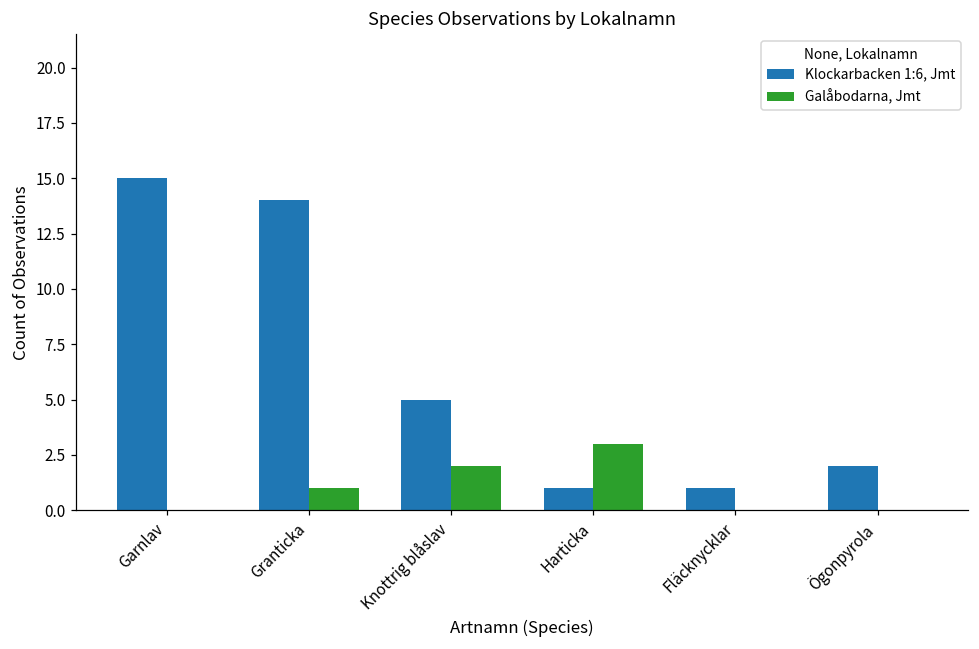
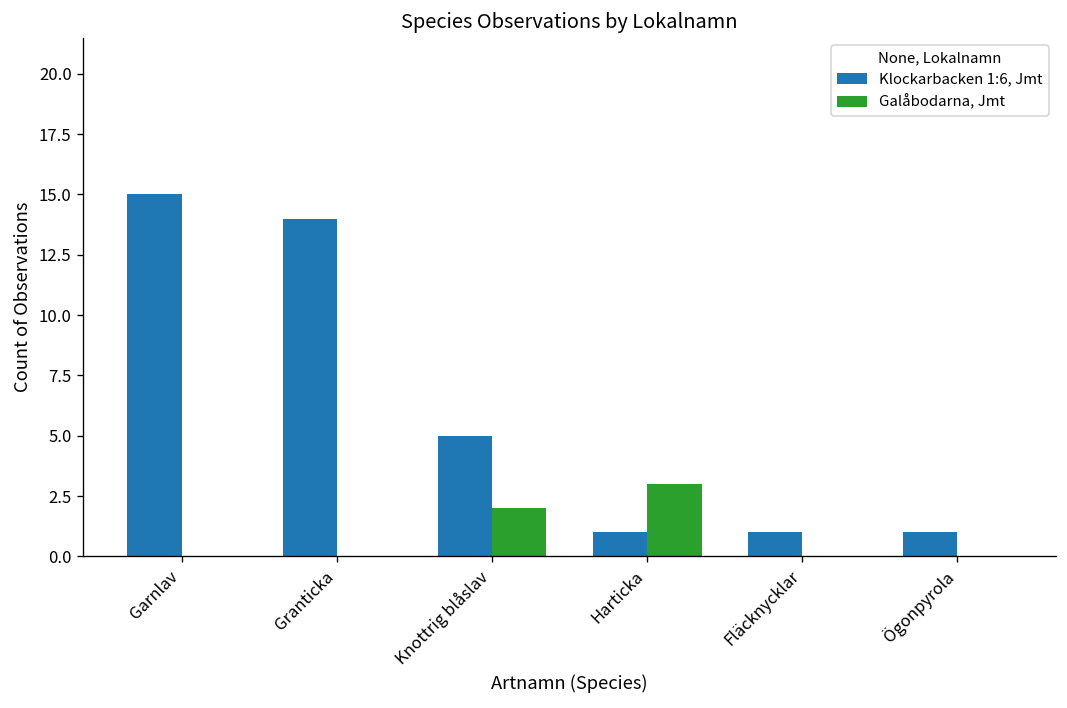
Galåbodarna, Jmt, Granticka: 1 -> 0
Klockarbacken 1:6, Jmt, Ögonpyrola: 2 -> 1
